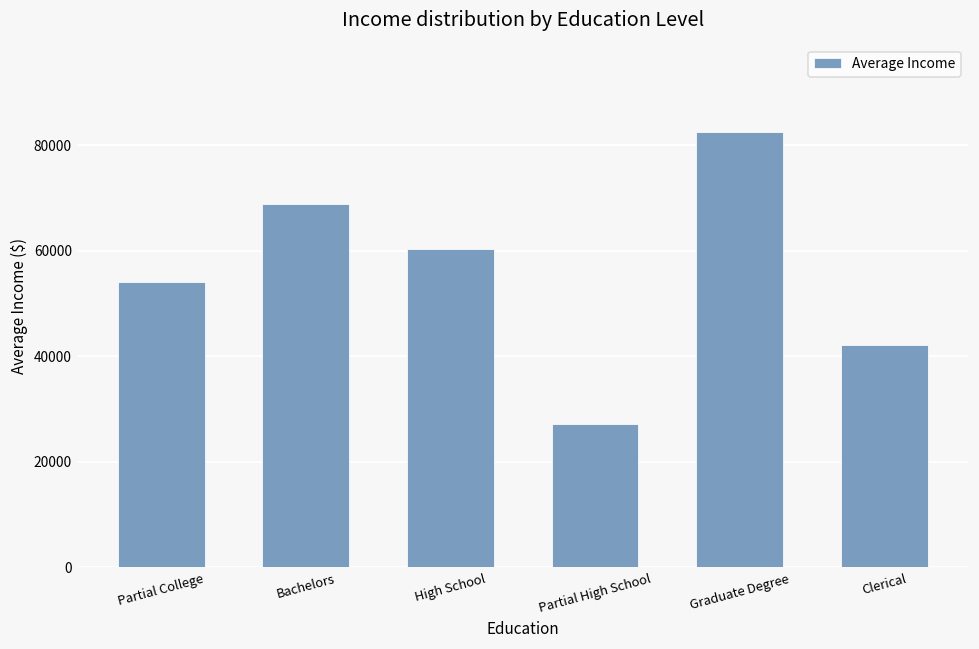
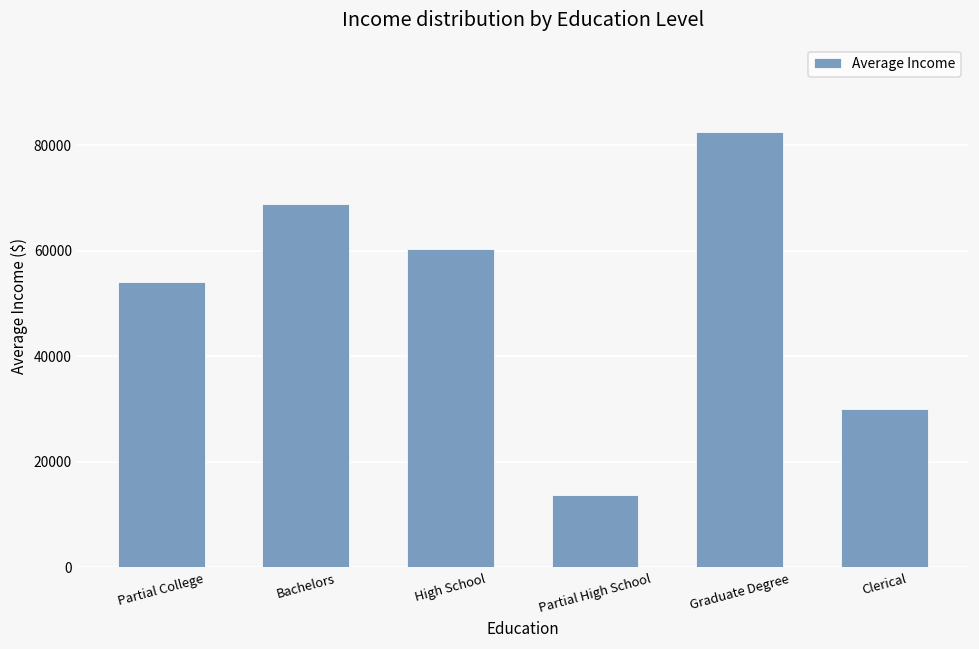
Partial High School: 27000 -> 14000
Clerical: 42000 -> 30000
